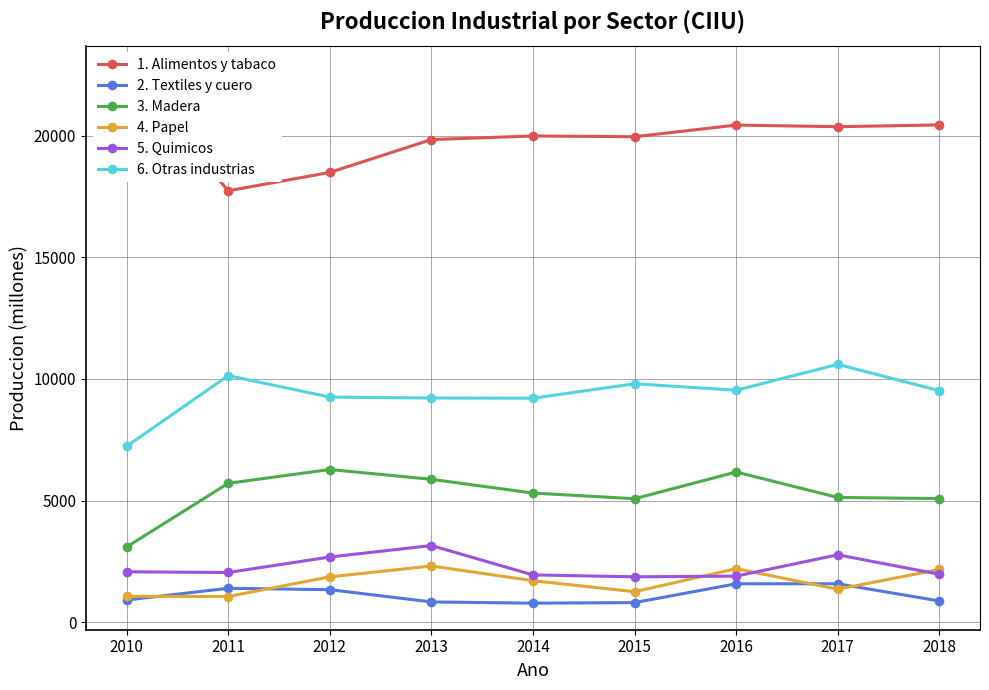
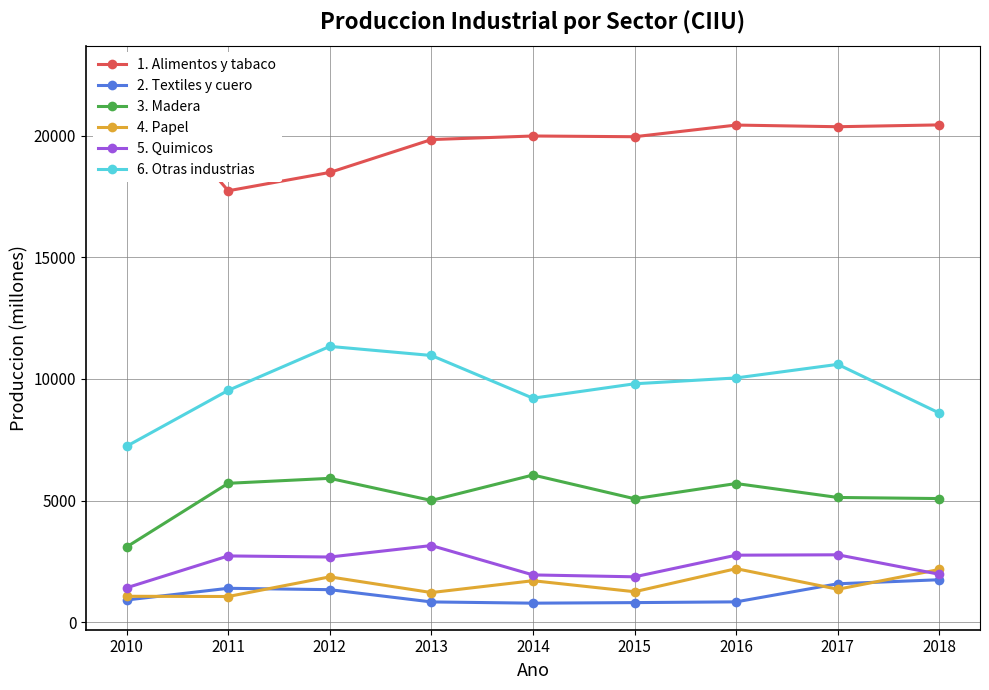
5. Quimicos, 2010: 2100 -> 1400
5. Quimicos, 2011: 2000 -> 2700
6. Otras industrias, 2011: 10100 -> 9500
3. Madera, 2012: 6300 -> 5900
6. Otras industrias, 2012: 9300 -> 11300
3. Madera, 2013: 5900 -> 5000
4. Papel, 2013: 2300 -> 1200
6. Otras industrias, 2013: 9200 -> 11000
3. Madera, 2014: 5300 -> 6100
2. Textiles y cuero, 2016: 1600 -> 800
3. Madera, 2016: 6200 -> 5700
5. Quimicos, 2016: 1900 -> 2800
6. Otras industrias, 2016: 9500 -> 10000
2. Textiles y cuero, 2018: 900 -> 1800
6. Otras industrias, 2018: 9500 -> 8600
